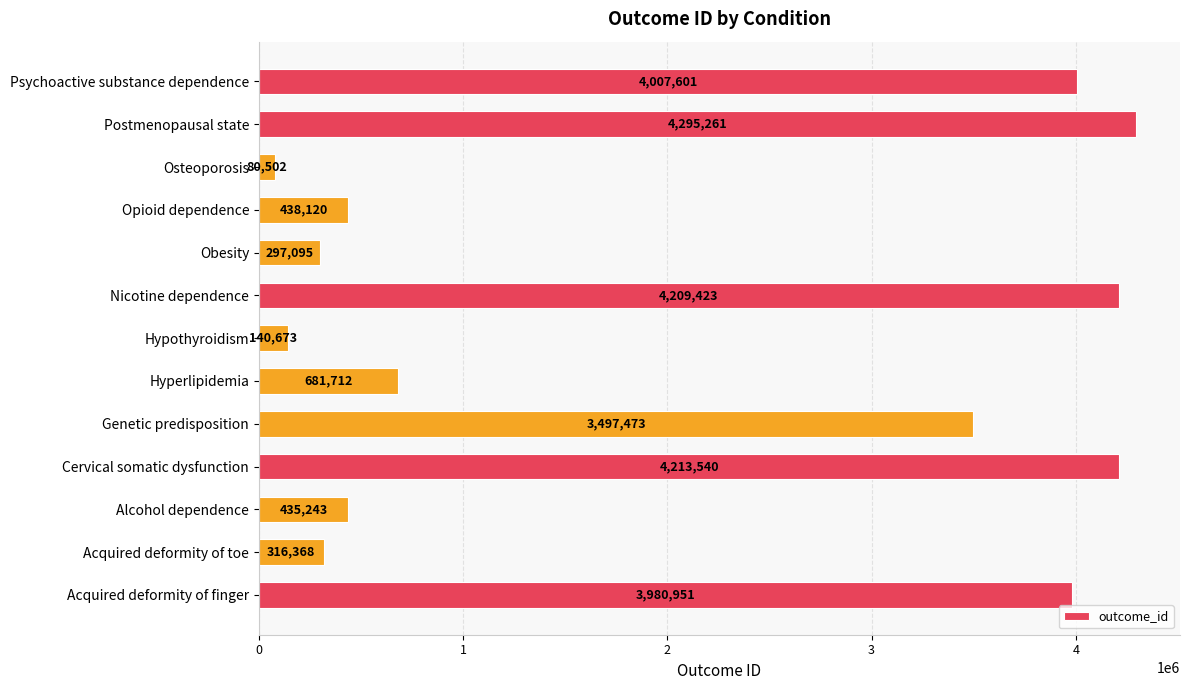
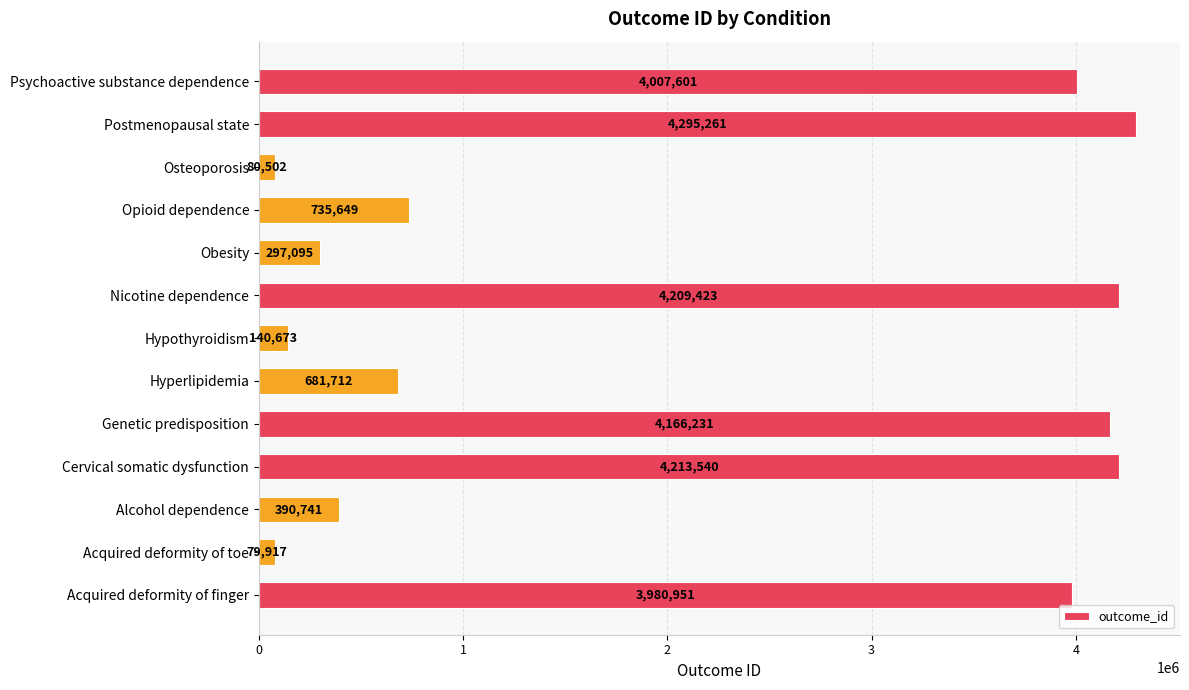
Opioid dependence: 438,120 -> 735,649
Genetic predisposition: 3,497,473 -> 4,166,231
Alcohol dependence: 435,243 -> 390,741
Acquired deformity of toe: 316,368 -> 79,917
